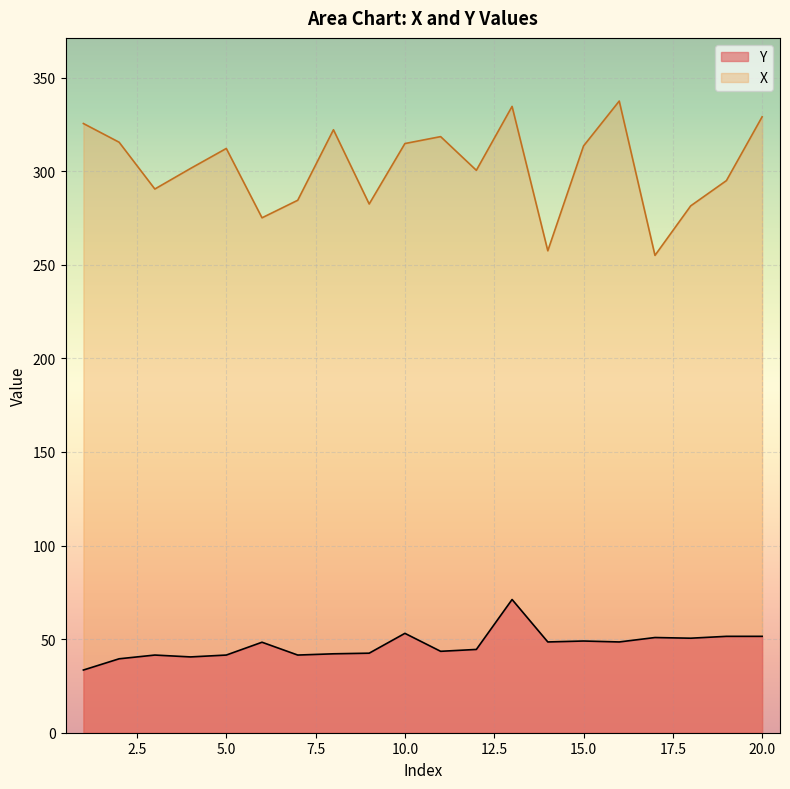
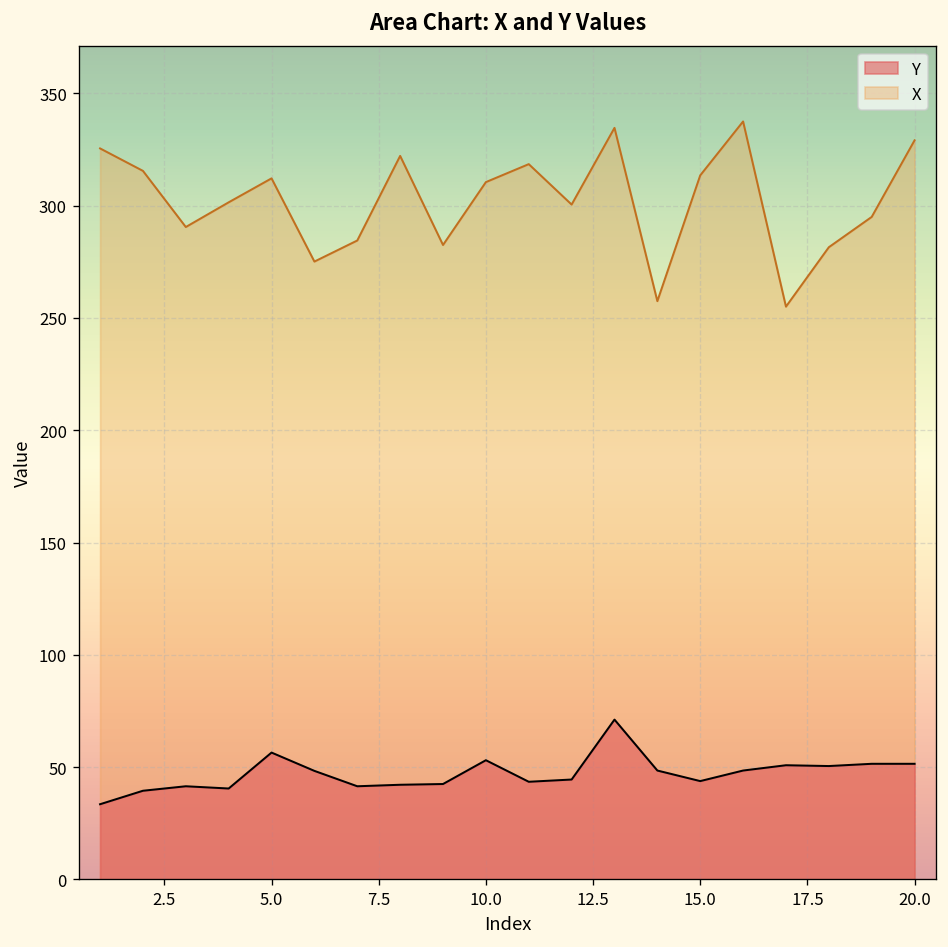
Y, 5.0: 42 -> 57
X, 10.0: 315 -> 311
Y, 15.0: 49 -> 44
